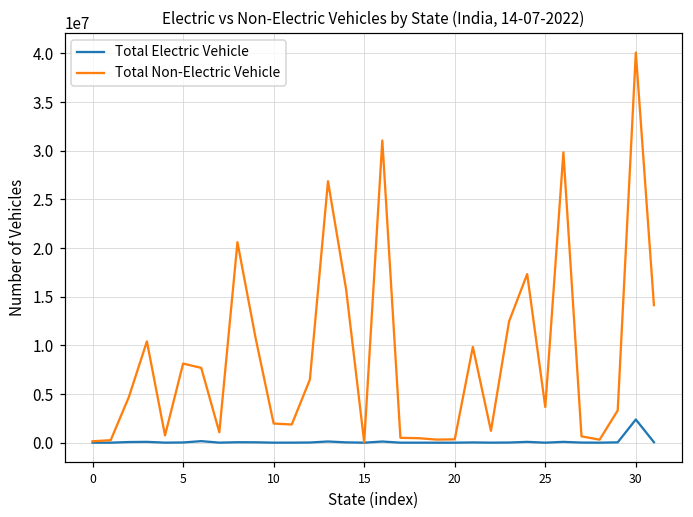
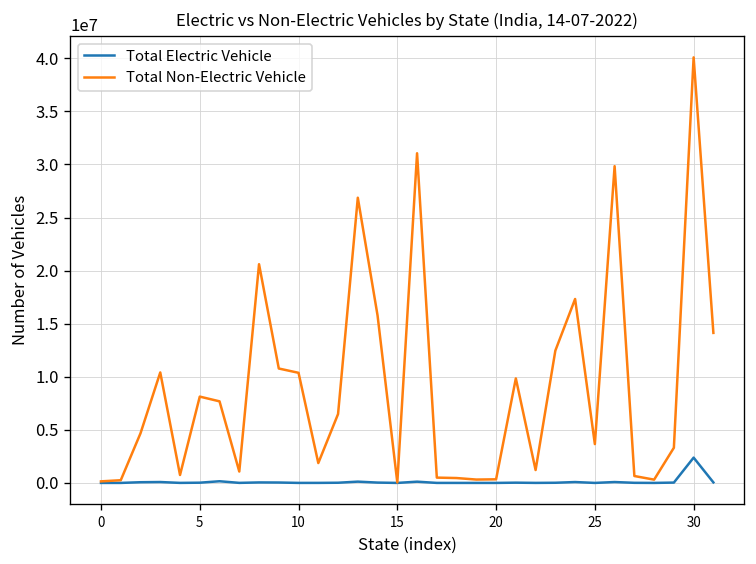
Total Non-Electric Vehicle, 10: 2000000 -> 10000000
